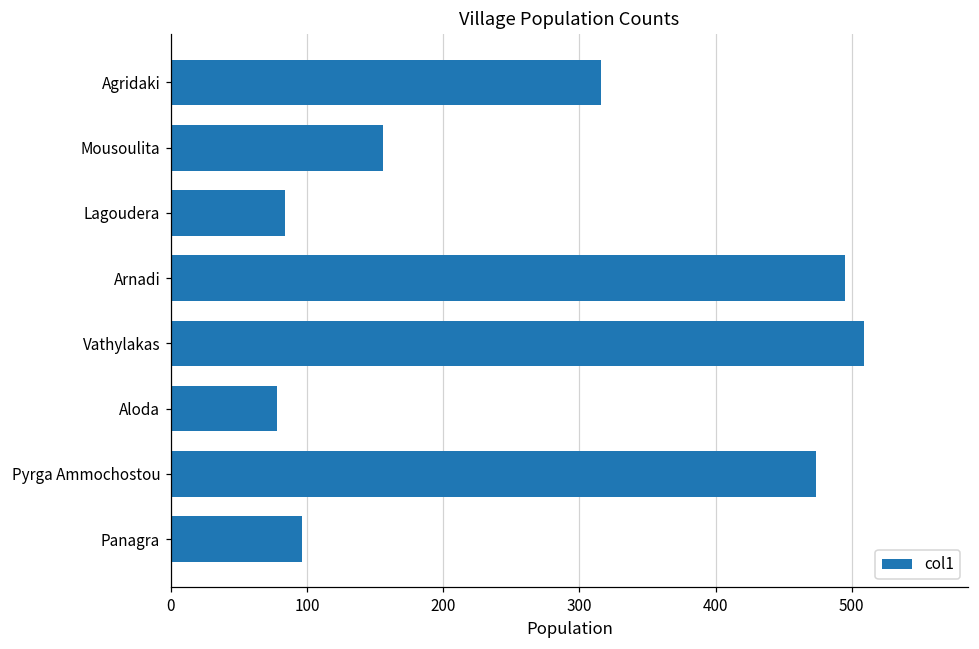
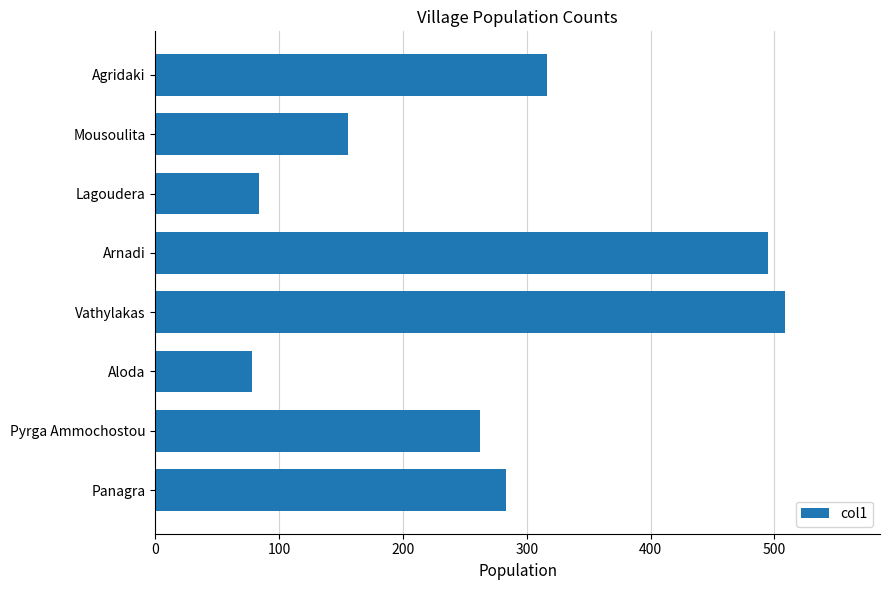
Pyrga Ammochostou: 474 -> 262
Panagra: 96 -> 283
